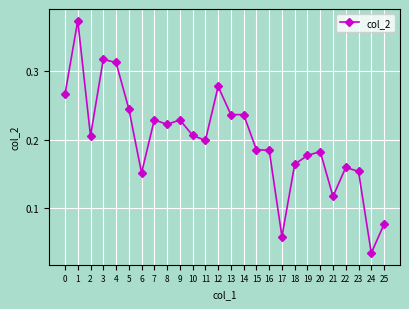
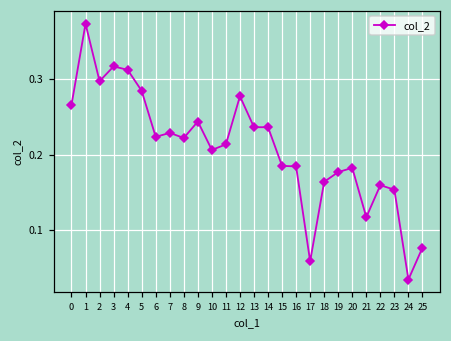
2: 0.21 -> 0.30
5: 0.24 -> 0.28
6: 0.15 -> 0.22
9: 0.23 -> 0.24
11: 0.20 -> 0.21
